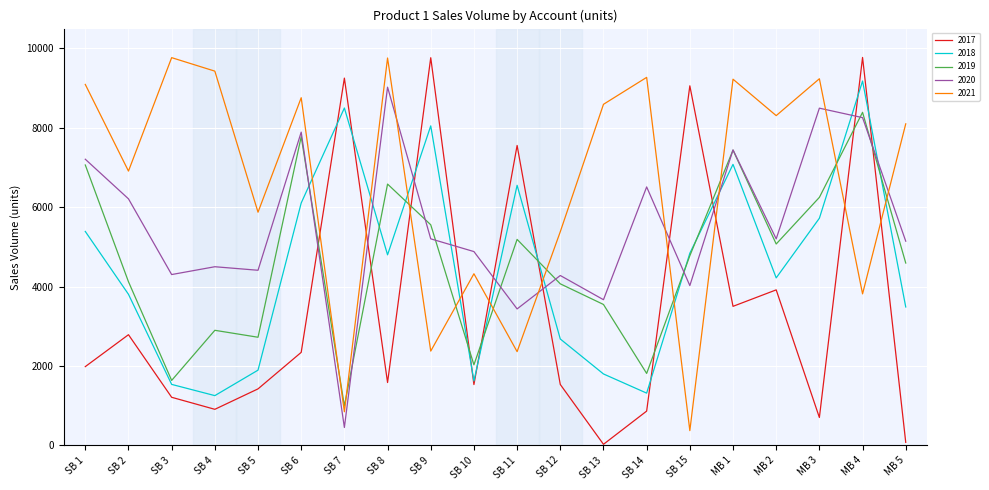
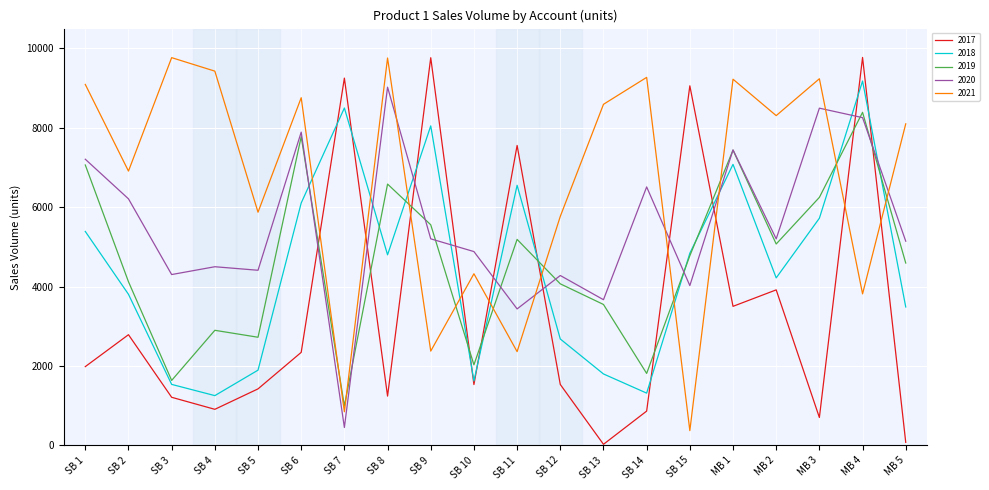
2017, SB 8: 1600 -> 1200
2021, SB 12: 5400 -> 5800
